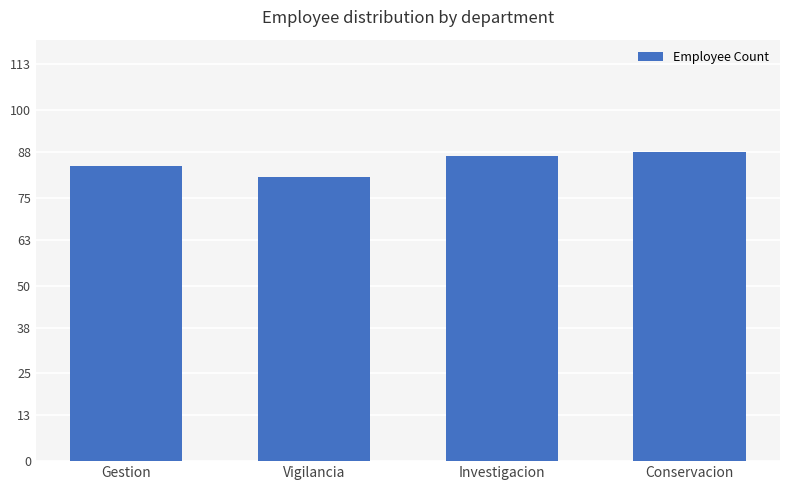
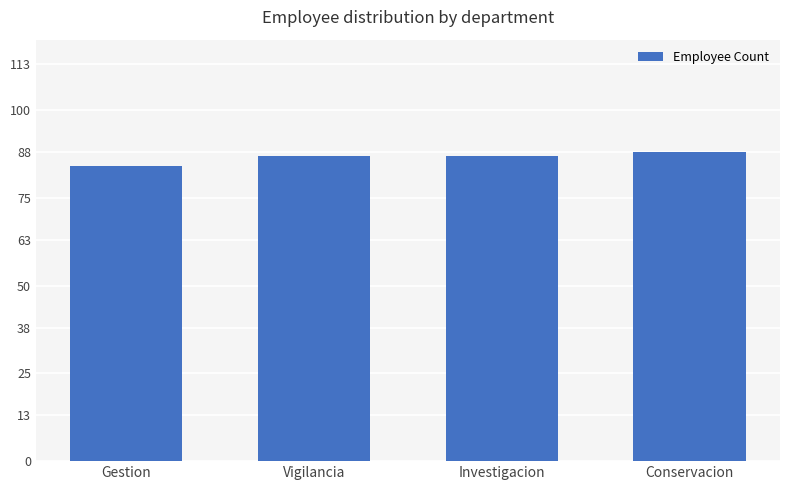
Vigilancia: 81 -> 87
